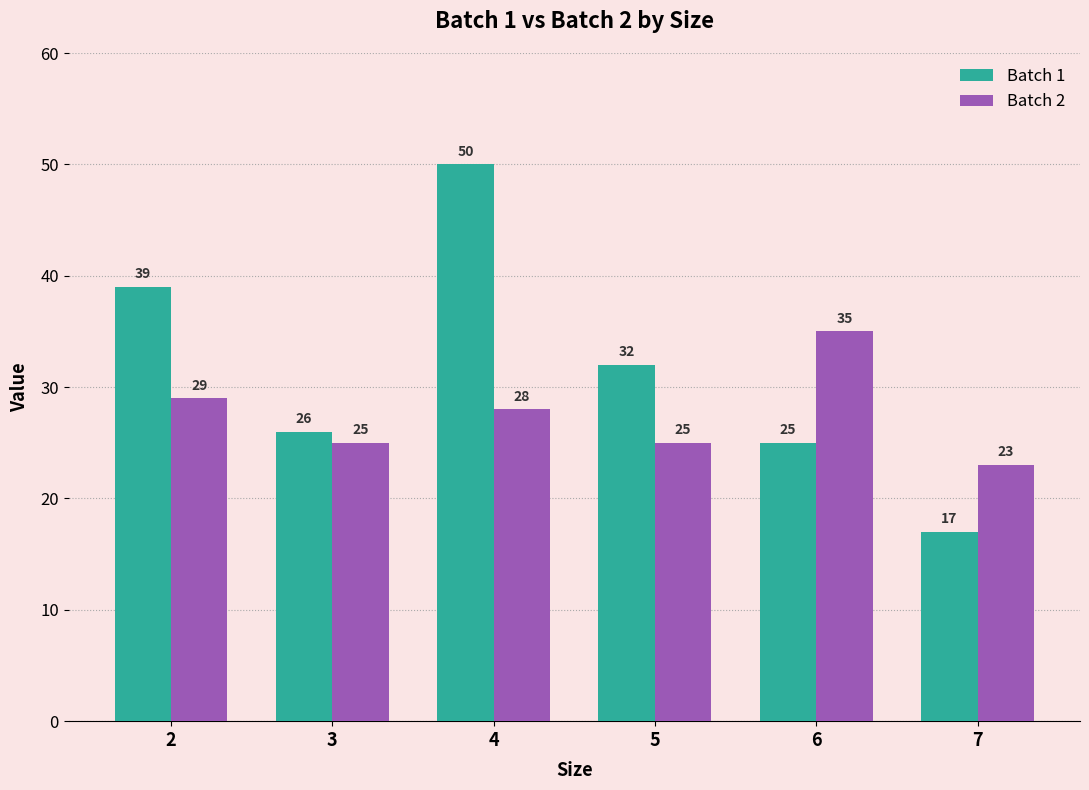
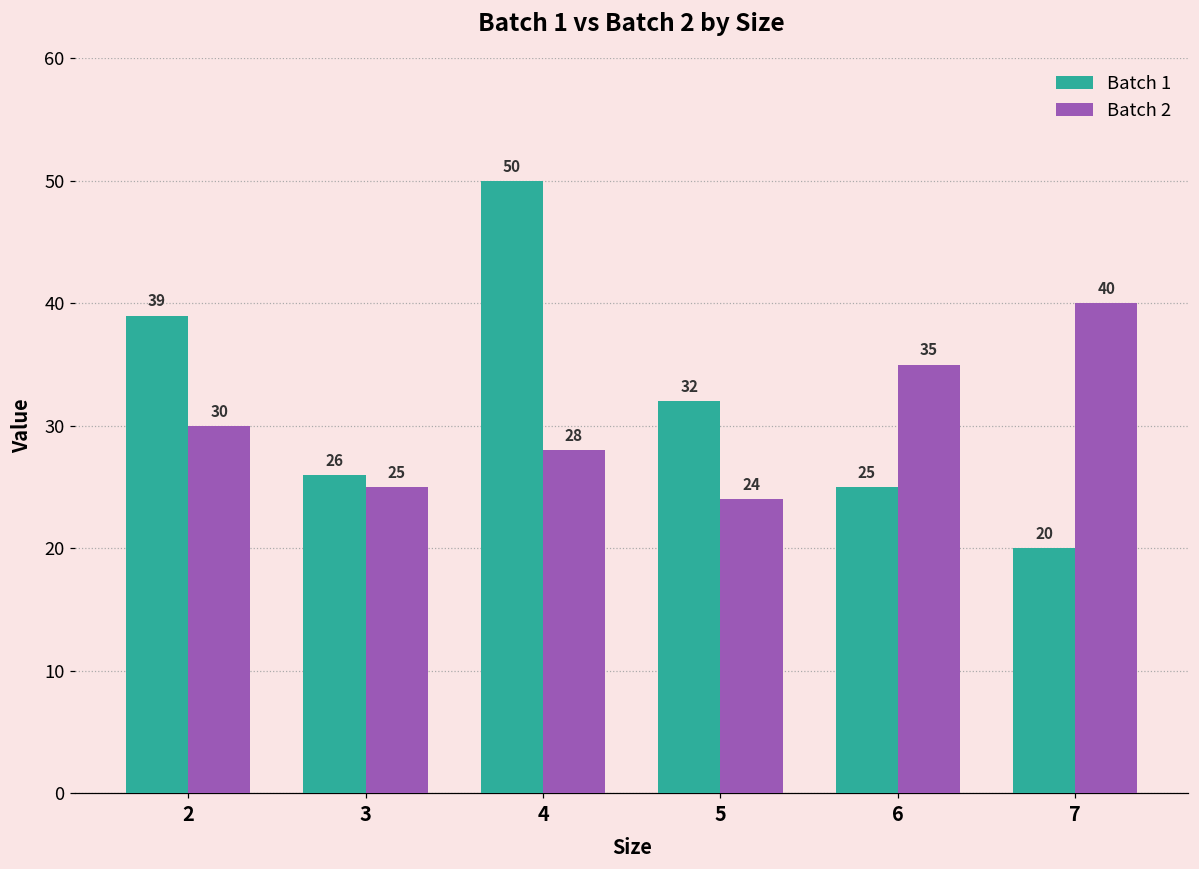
Batch 2, 2: 29 -> 30
Batch 2, 5: 25 -> 24
Batch 1, 7: 17 -> 20
Batch 2, 7: 23 -> 40
